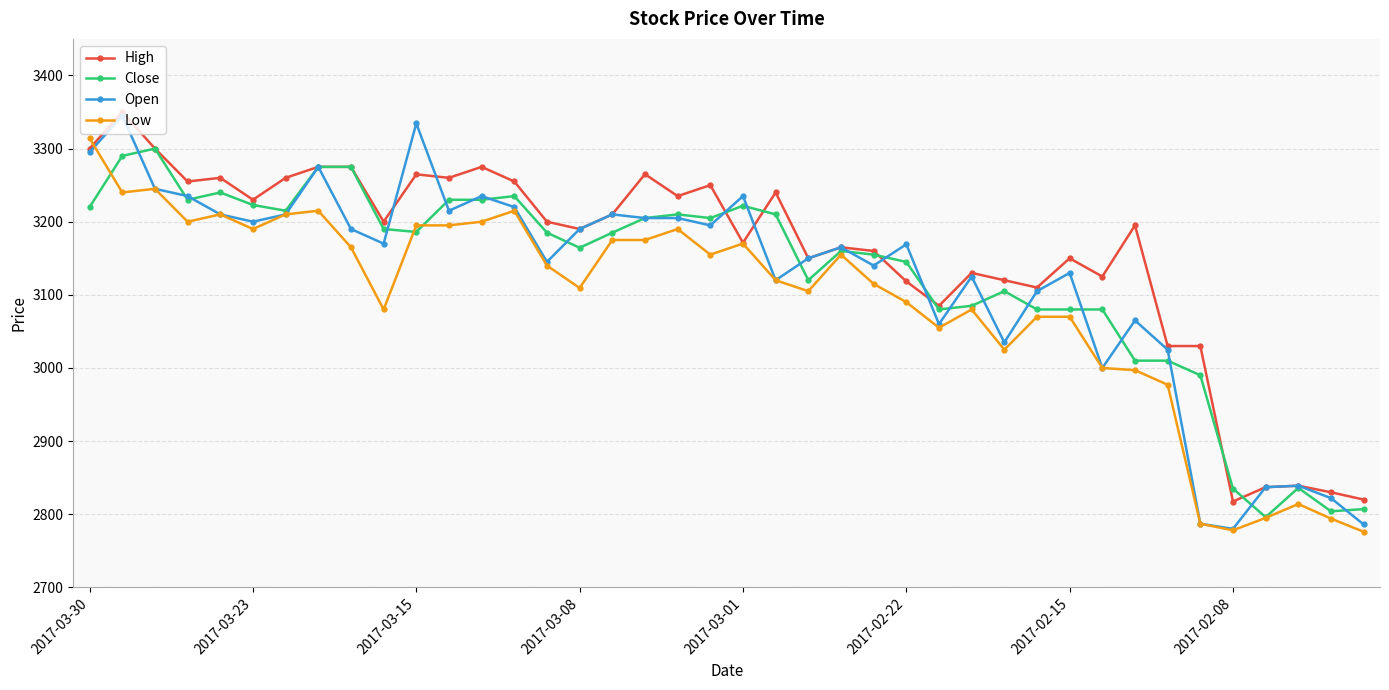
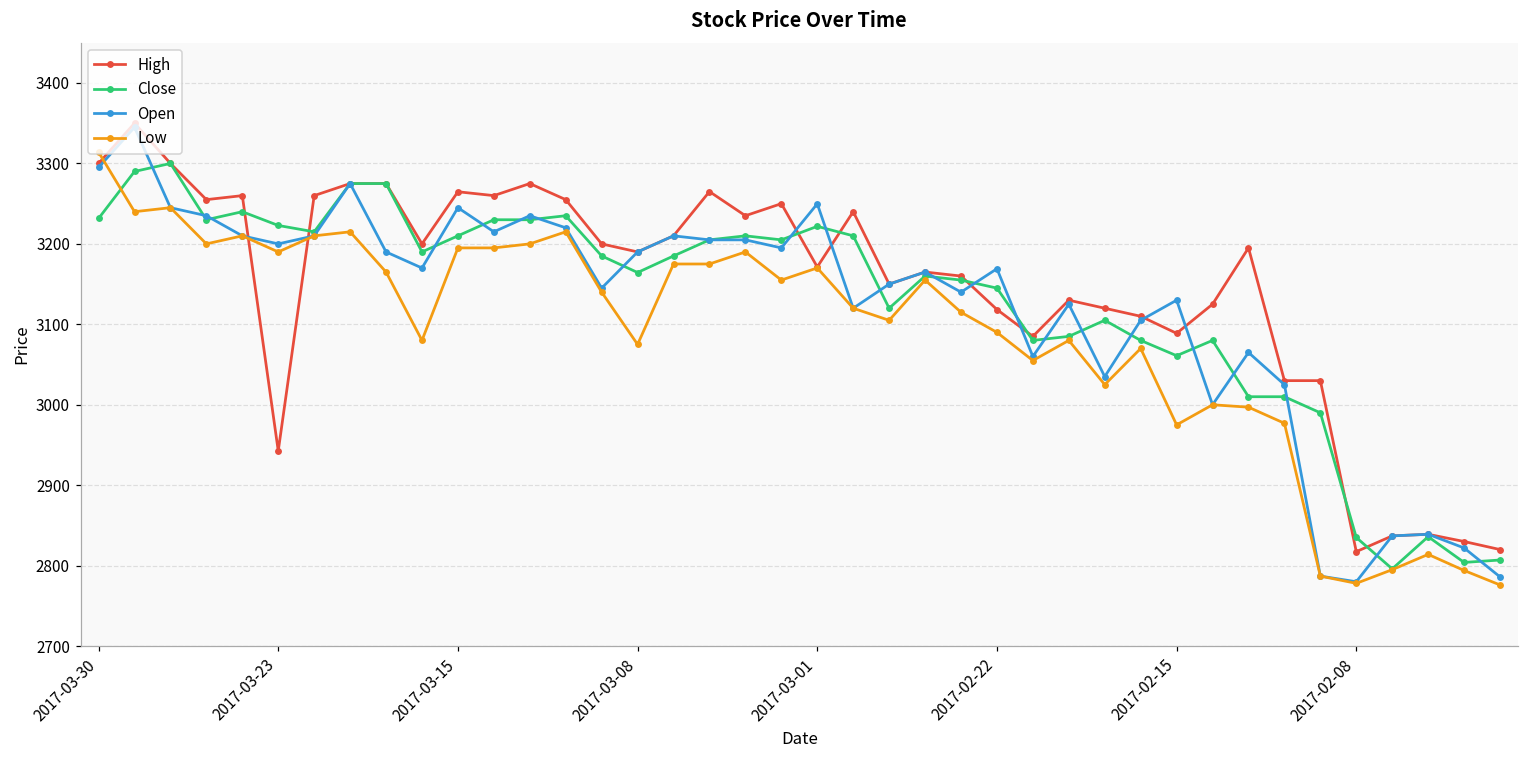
Close, 2017-03-30: 3220 -> 3230
High, 2017-03-23: 3230 -> 2940
Close, 2017-03-15: 3190 -> 3210
Open, 2017-03-15: 3330 -> 3250
Low, 2017-03-08: 3110 -> 3080
Open, 2017-03-01: 3240 -> 3250
High, 2017-02-15: 3150 -> 3090
Close, 2017-02-15: 3080 -> 3060
Low, 2017-02-15: 3070 -> 2980
